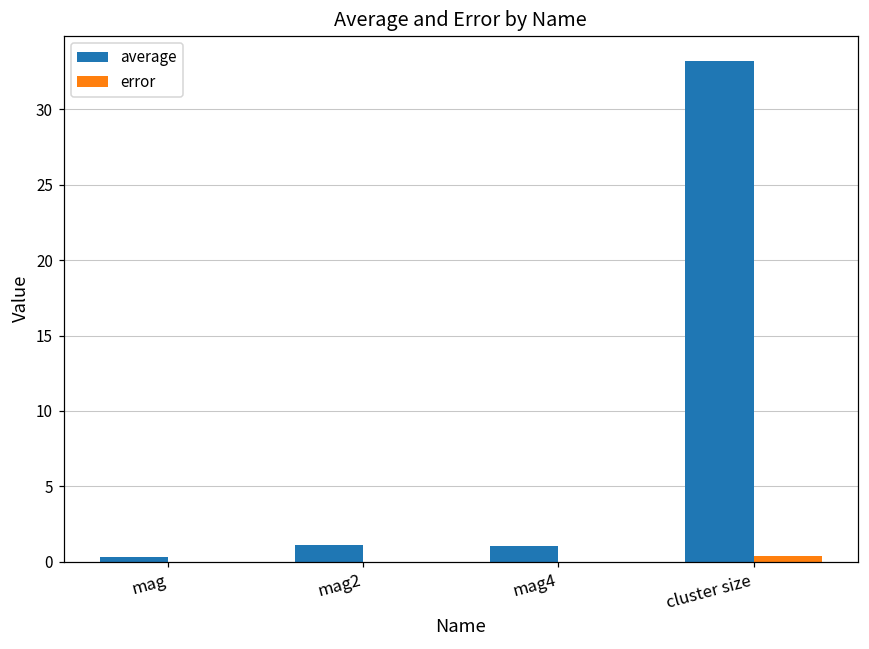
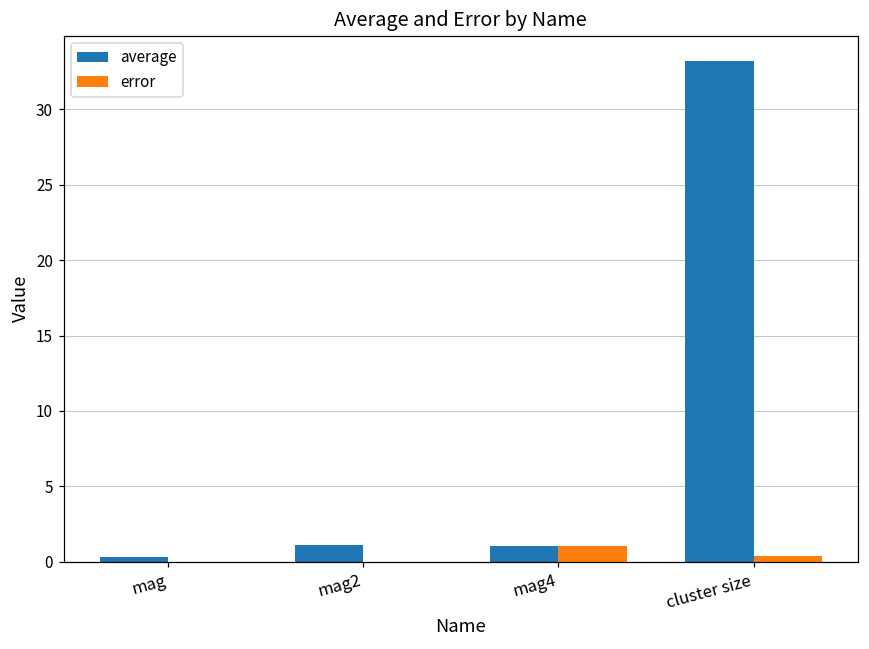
error, mag4: 0.0 -> 1.0
